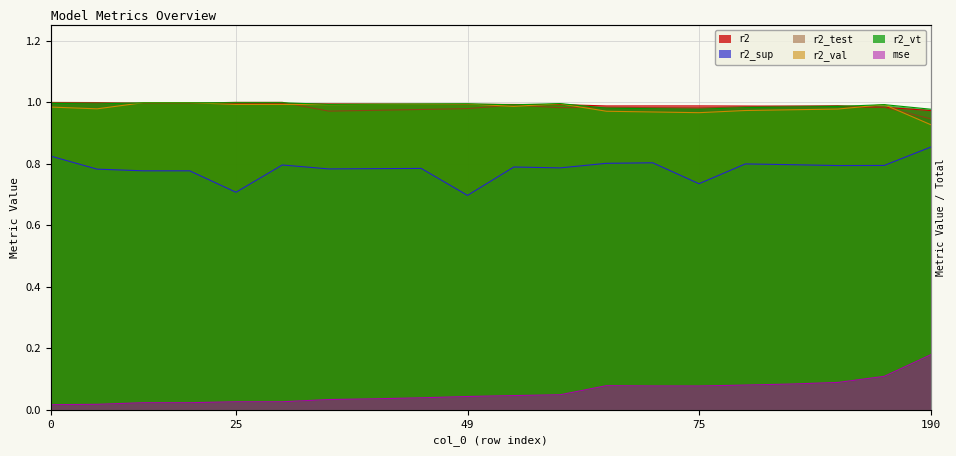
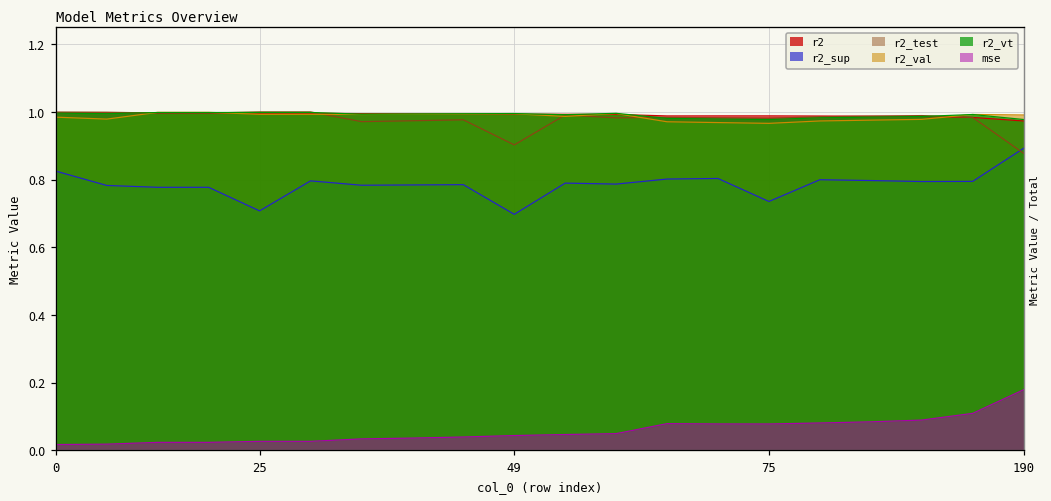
r2_test, 49: 0.98 -> 0.90
r2_sup, 190: 0.85 -> 0.89
r2_test, 190: 0.95 -> 0.88
r2_val, 190: 0.93 -> 0.99
